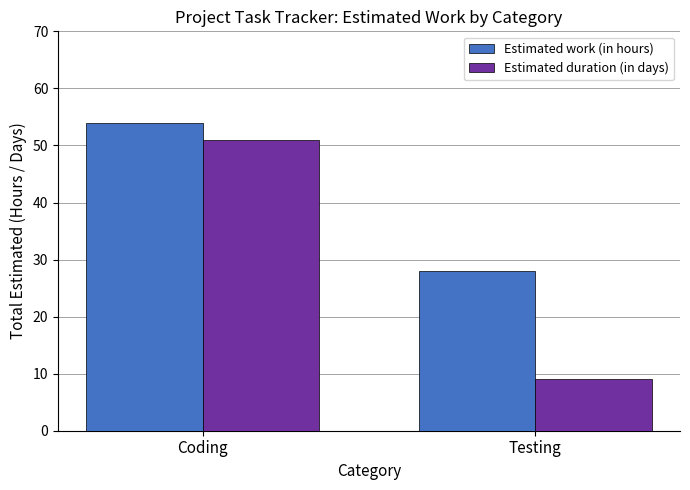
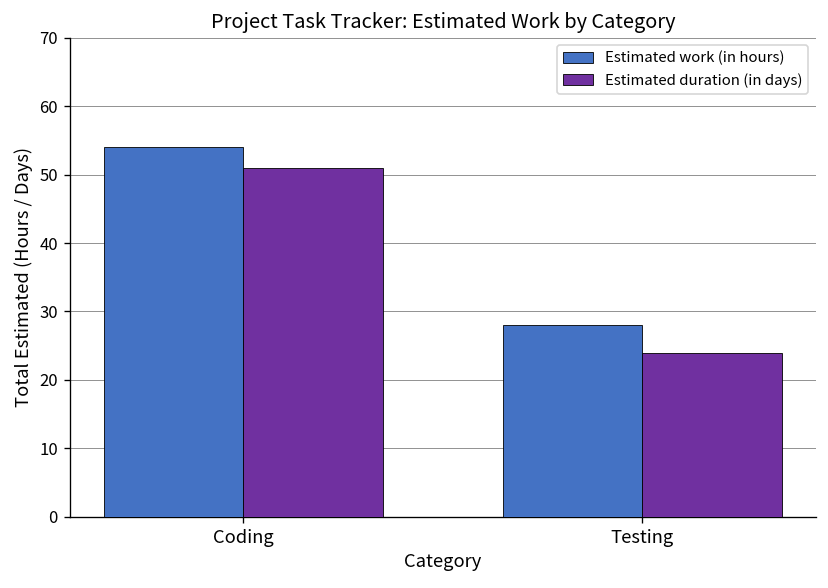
Estimated duration (in days), Testing: 9 -> 24
